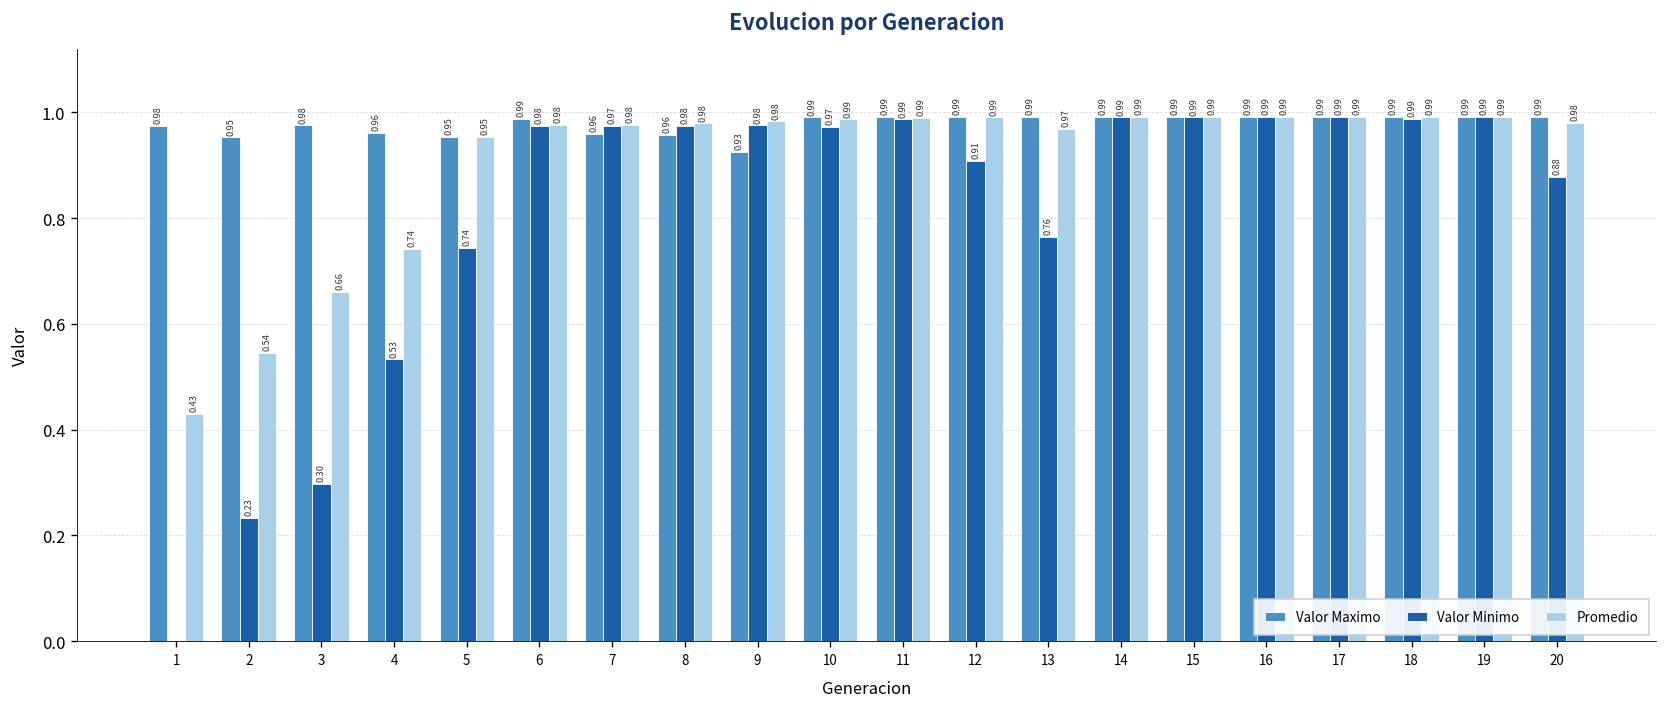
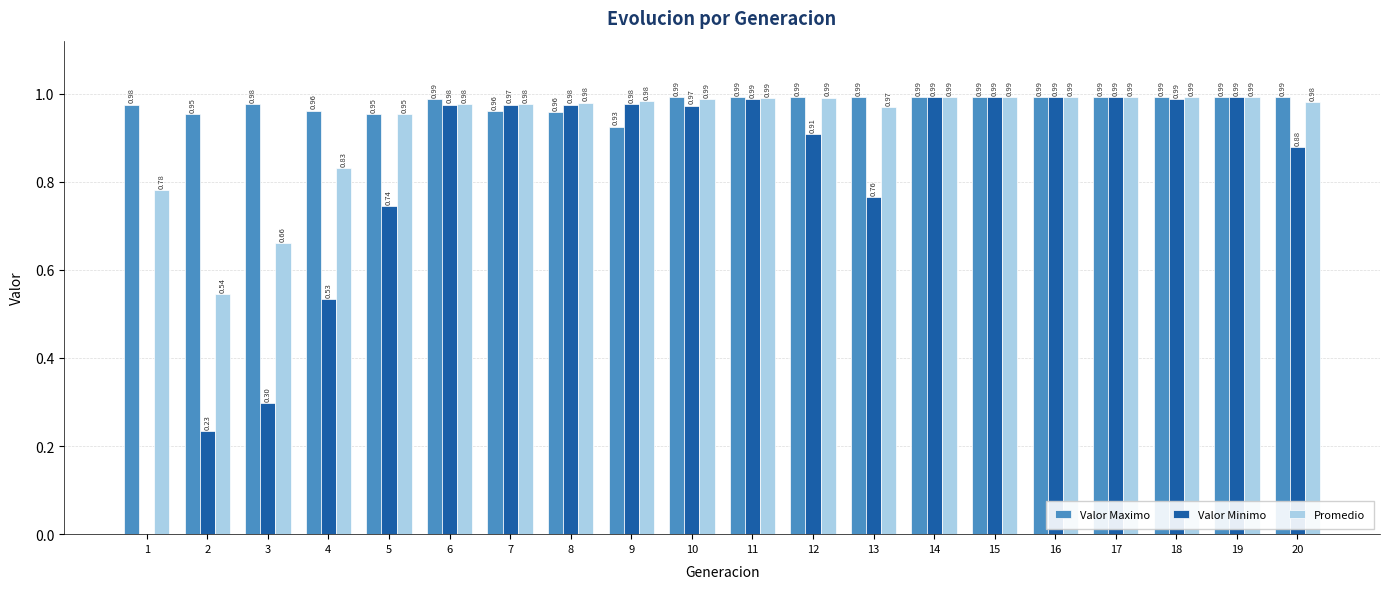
Promedio, 1: 0.43 -> 0.78
Promedio, 4: 0.74 -> 0.83
